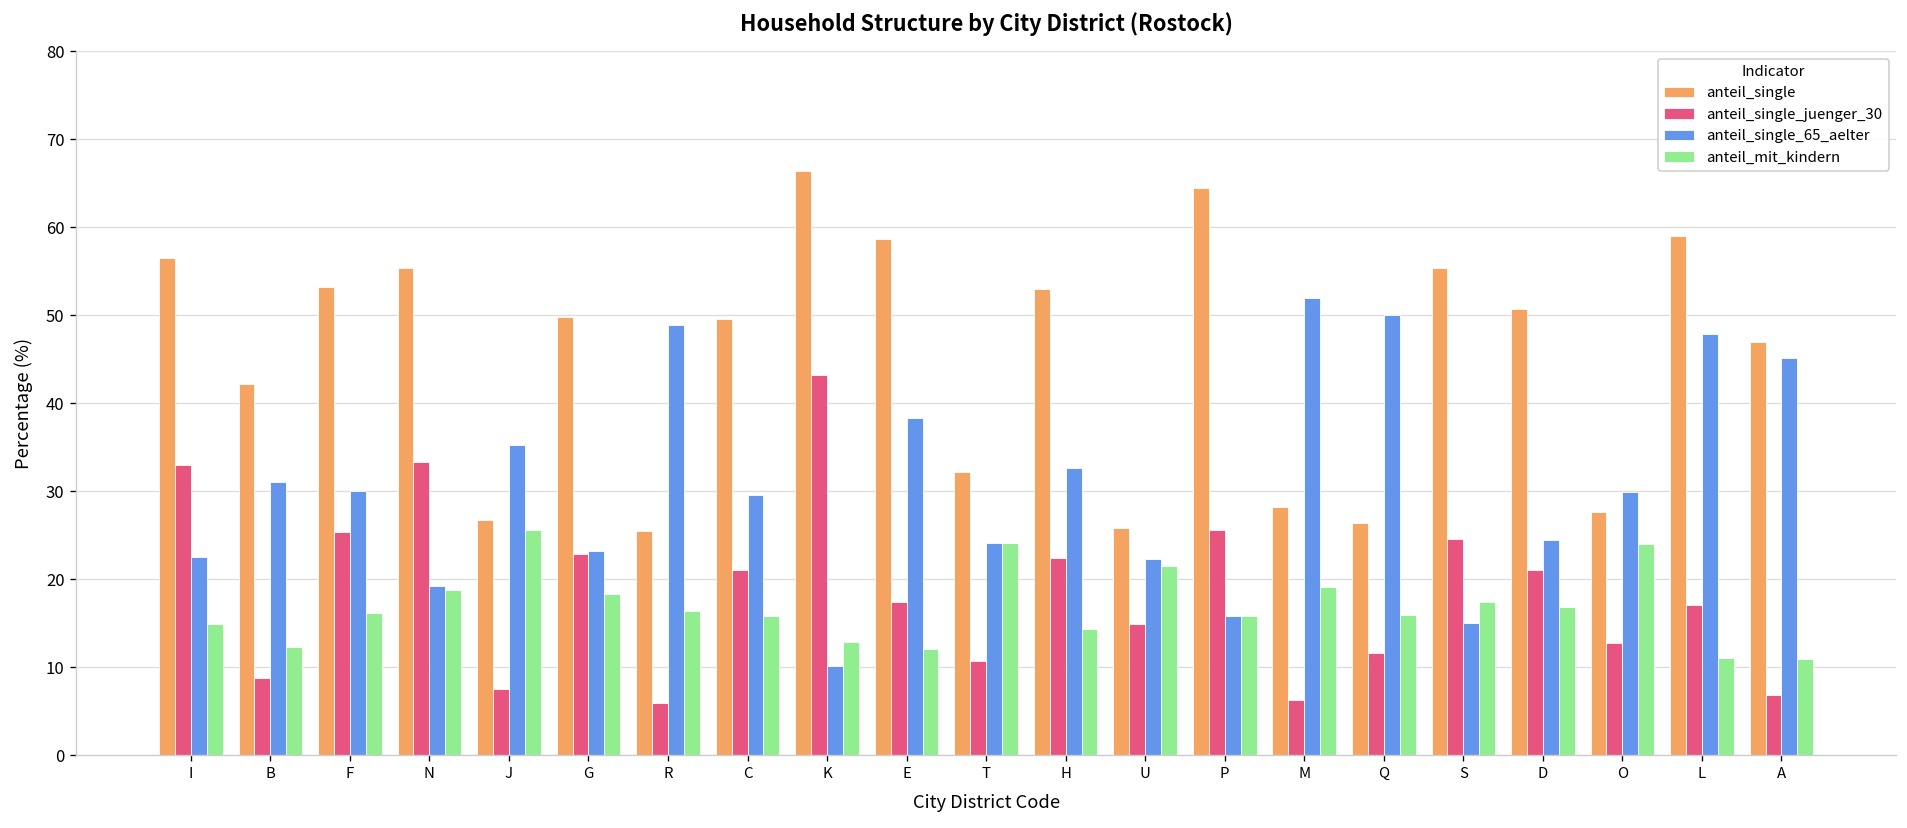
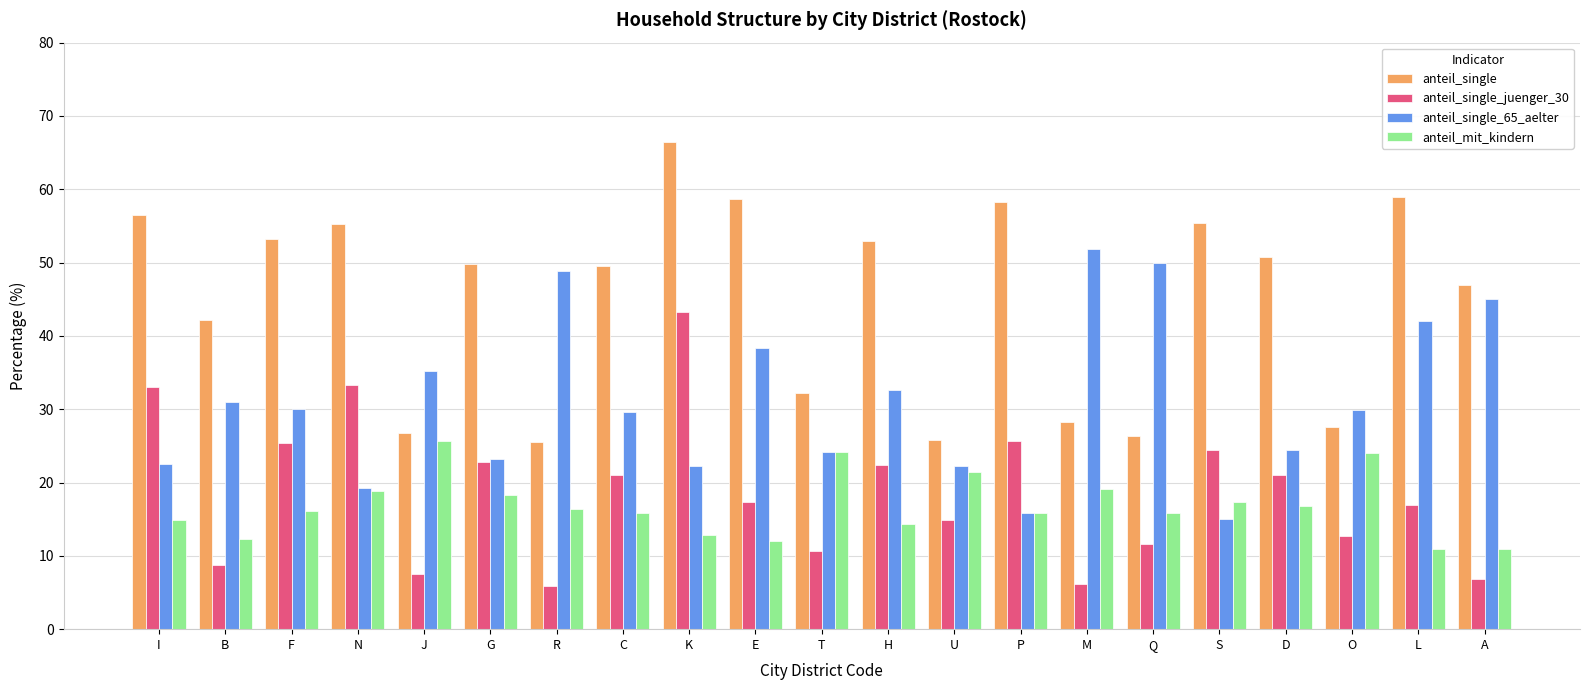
anteil_single_65_aelter, K: 10 -> 22
anteil_single, P: 64 -> 58
anteil_single_65_aelter, L: 48 -> 42
